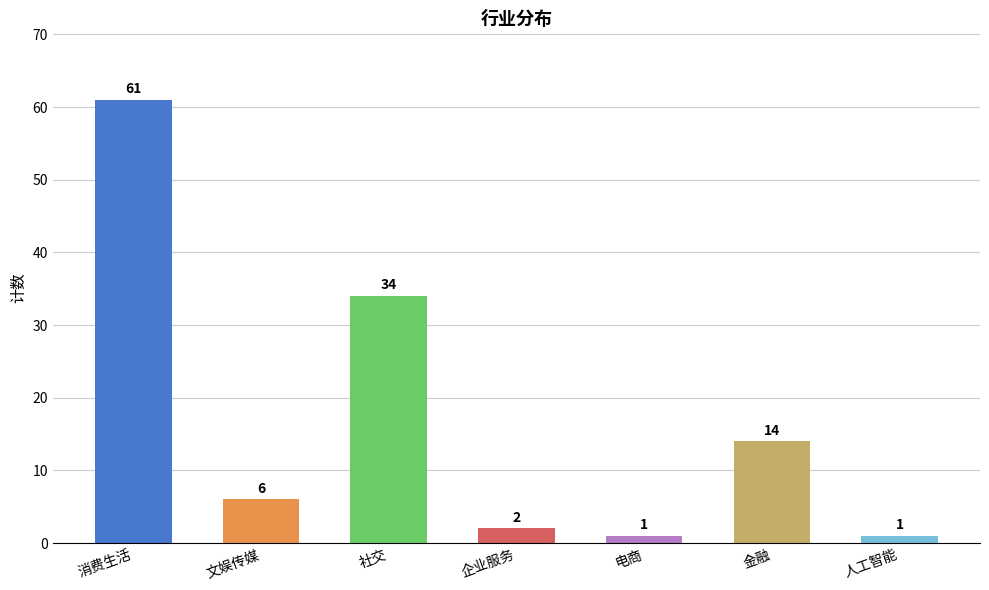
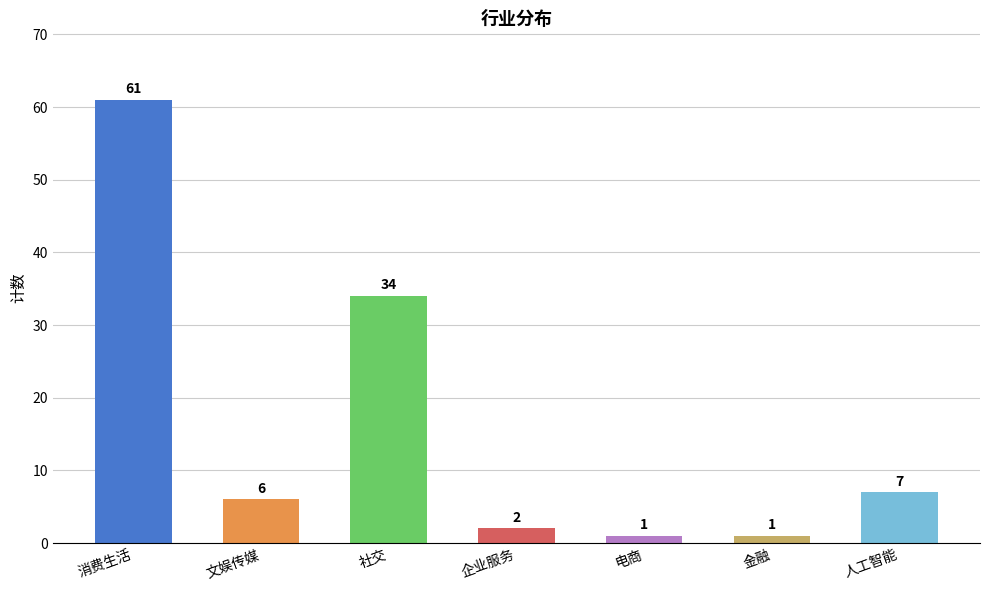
金融: 14 -> 1
人工智能: 1 -> 7
